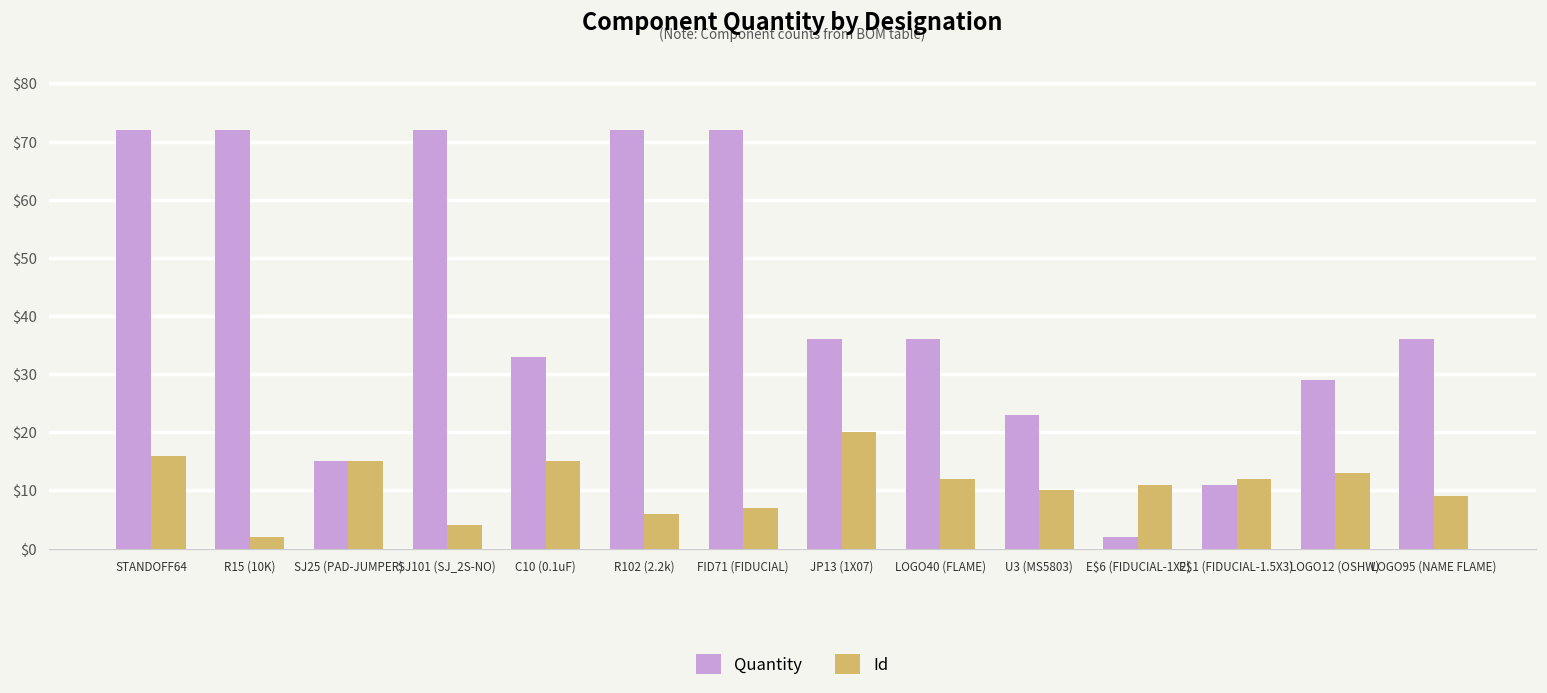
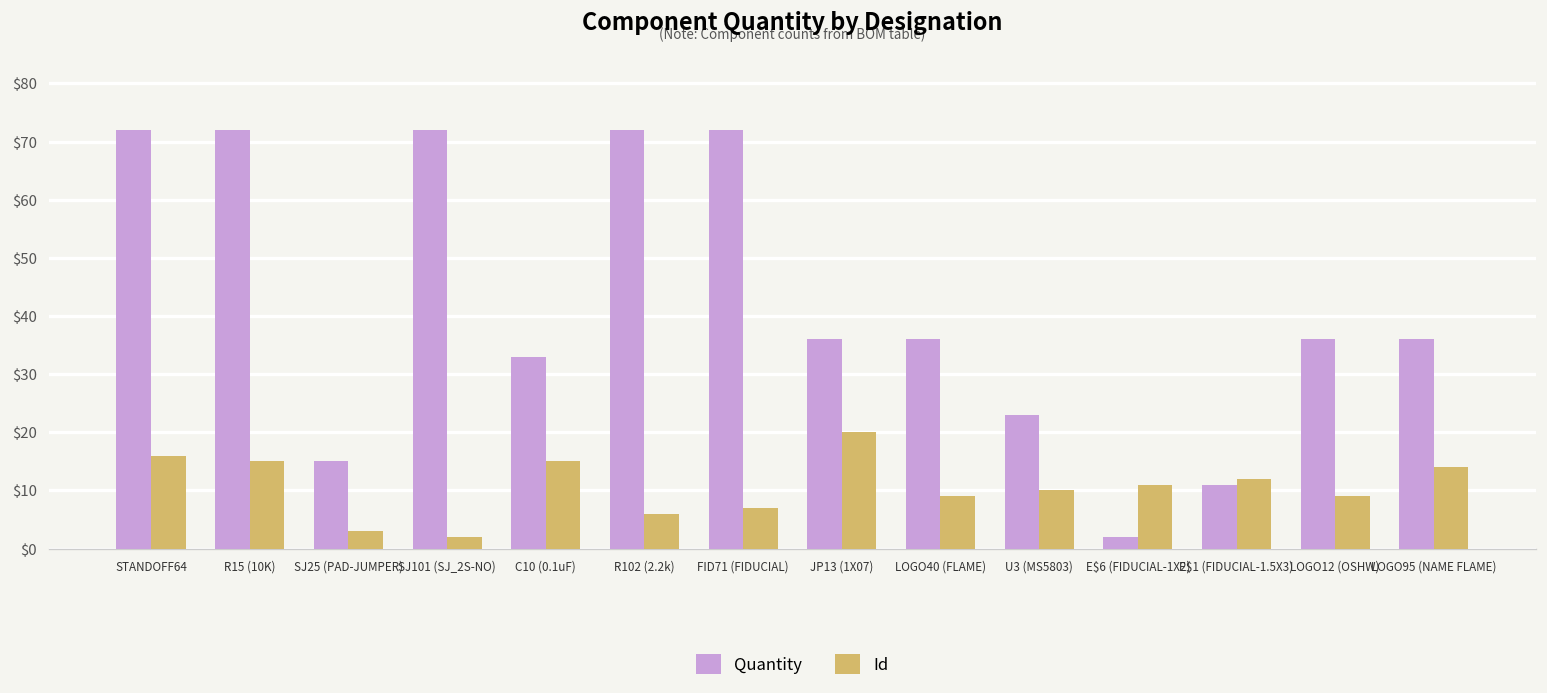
Id, R15 (10K): $2 -> $15
Id, SJ25 (PAD-JUMPER): $15 -> $3
Id, SJ101 (SJ_2S-NO): $4 -> $2
Id, LOGO40 (FLAME): $12 -> $9
Quantity, LOGO12 (OSHW): $29 -> $36
Id, LOGO12 (OSHW): $13 -> $9
Id, LOGO95 (NAME FLAME): $9 -> $14
